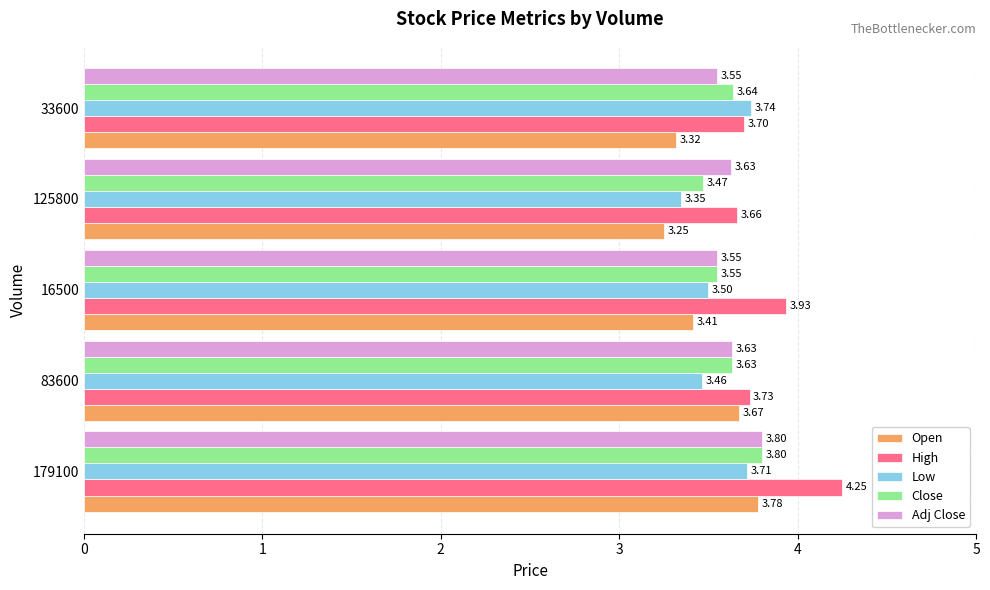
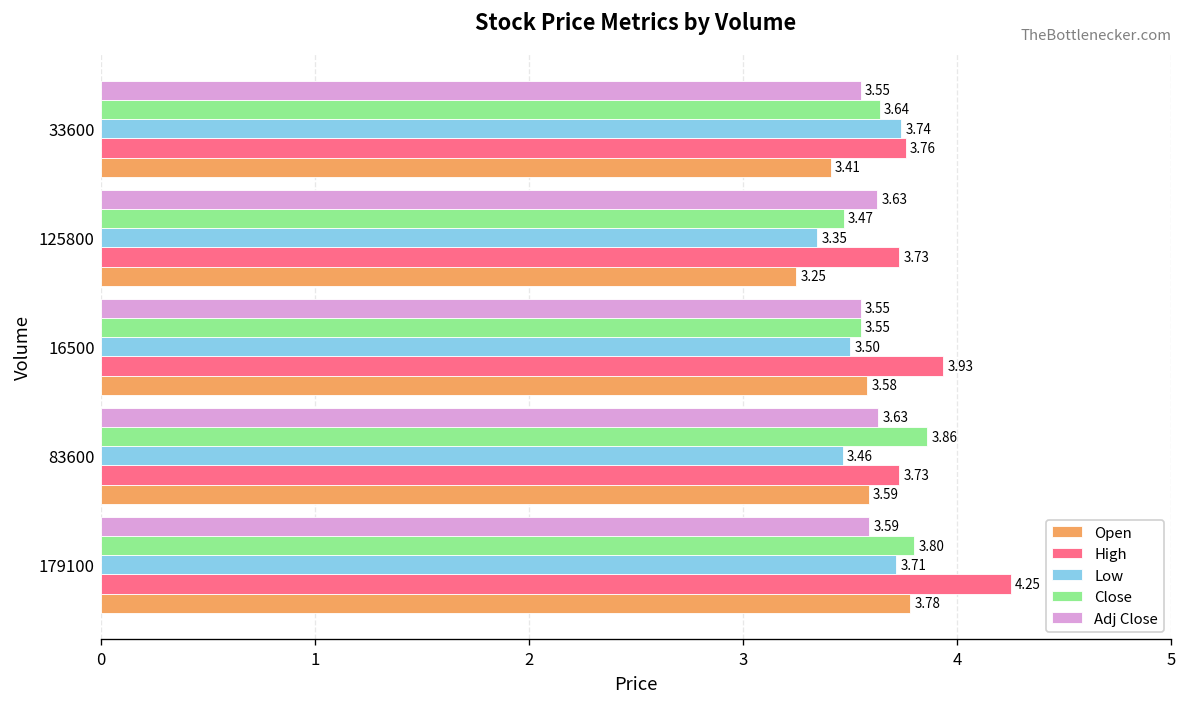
High, 33600: 3.70 -> 3.76
Open, 33600: 3.32 -> 3.41
High, 125800: 3.66 -> 3.73
Open, 16500: 3.41 -> 3.58
Close, 83600: 3.63 -> 3.86
Open, 83600: 3.67 -> 3.59
Adj Close, 179100: 3.80 -> 3.59
